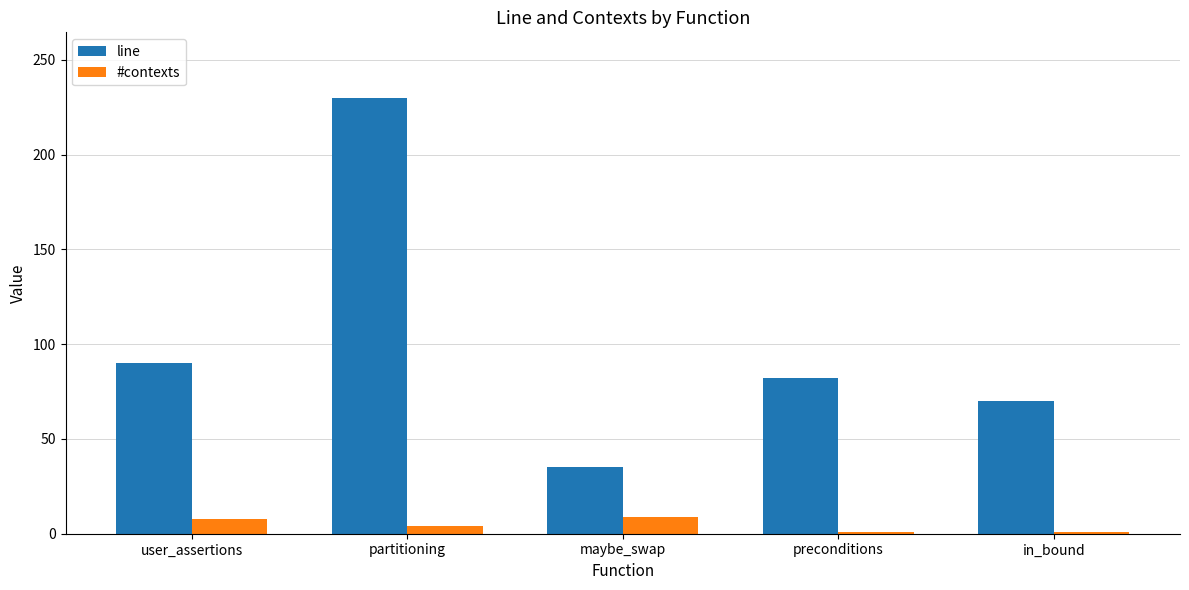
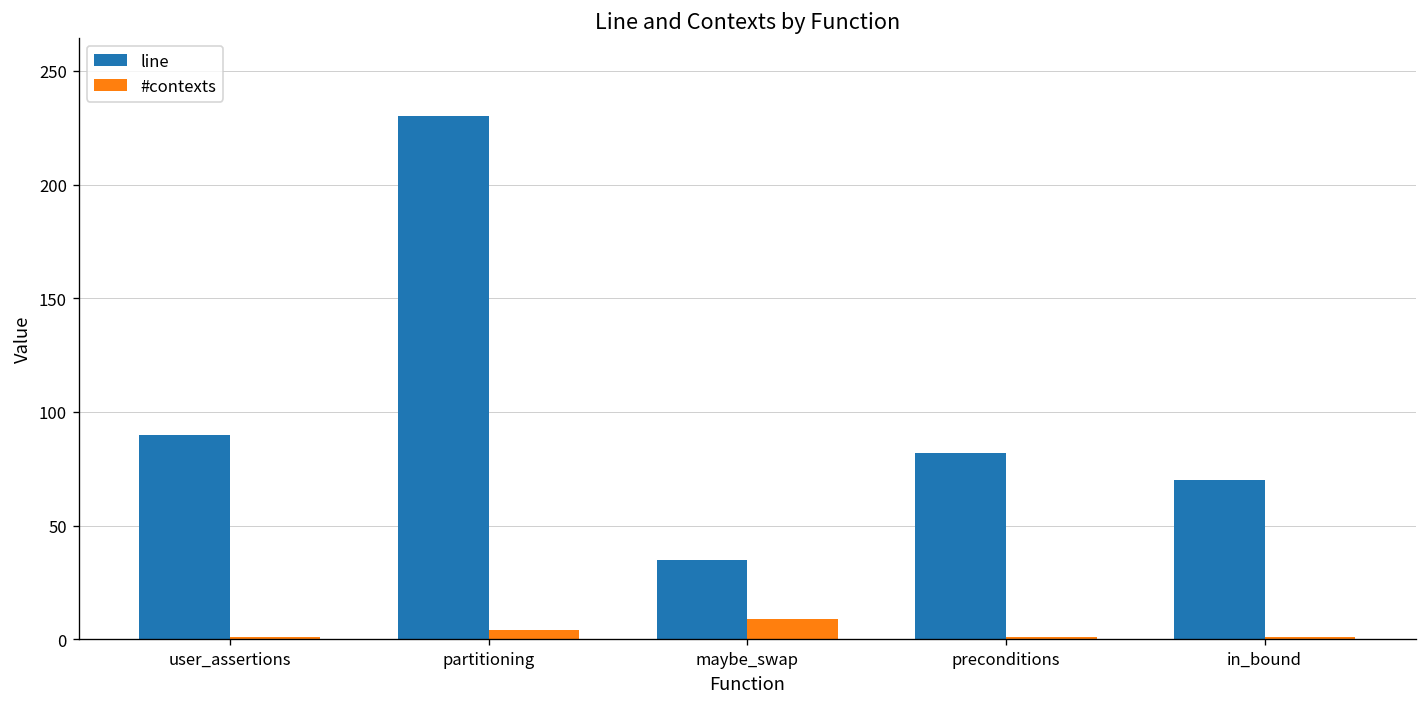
#contexts, user_assertions: 8 -> 1
